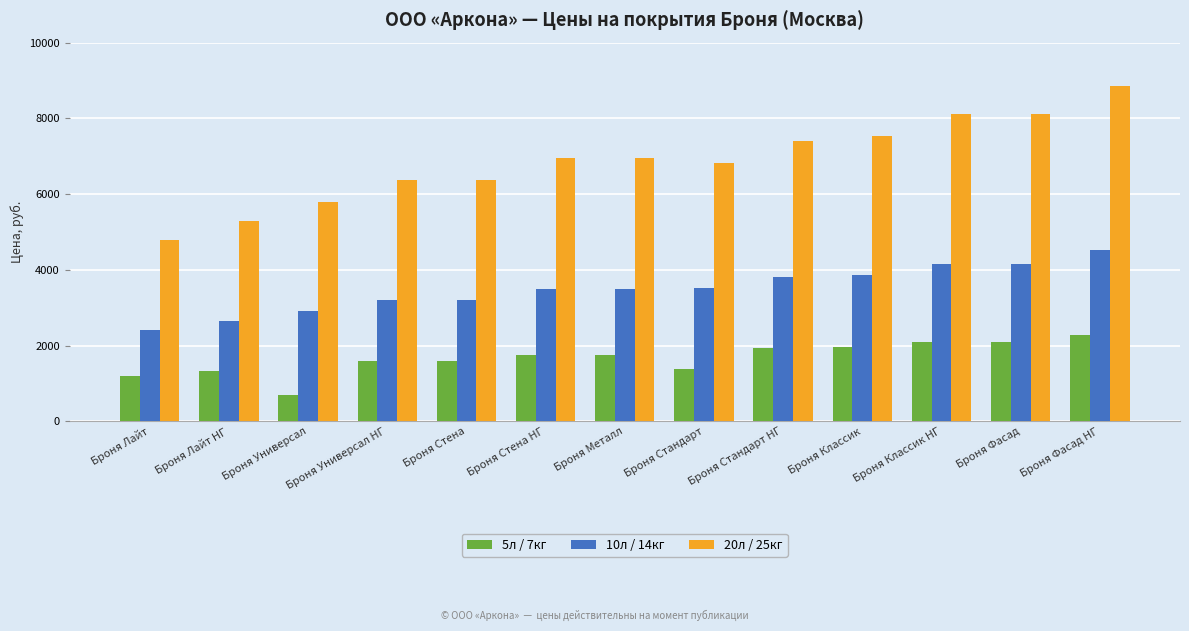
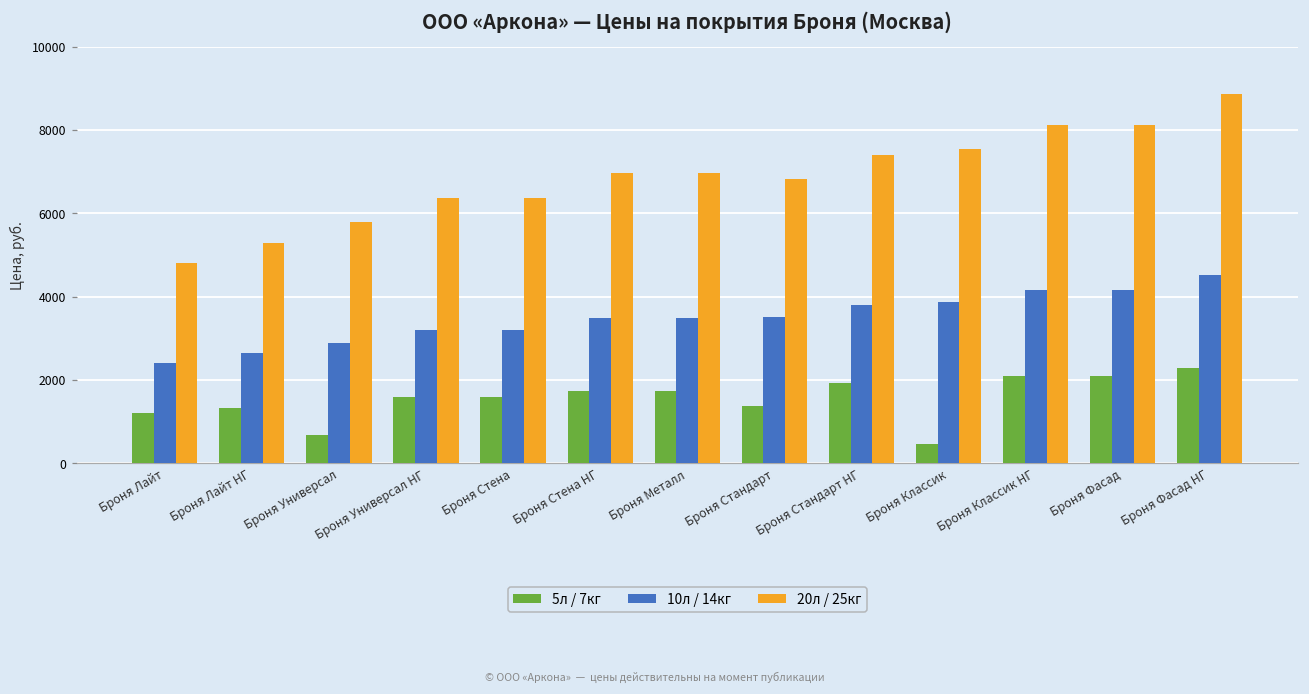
5л / 7кг, Броня Классик: 2000 -> 500
